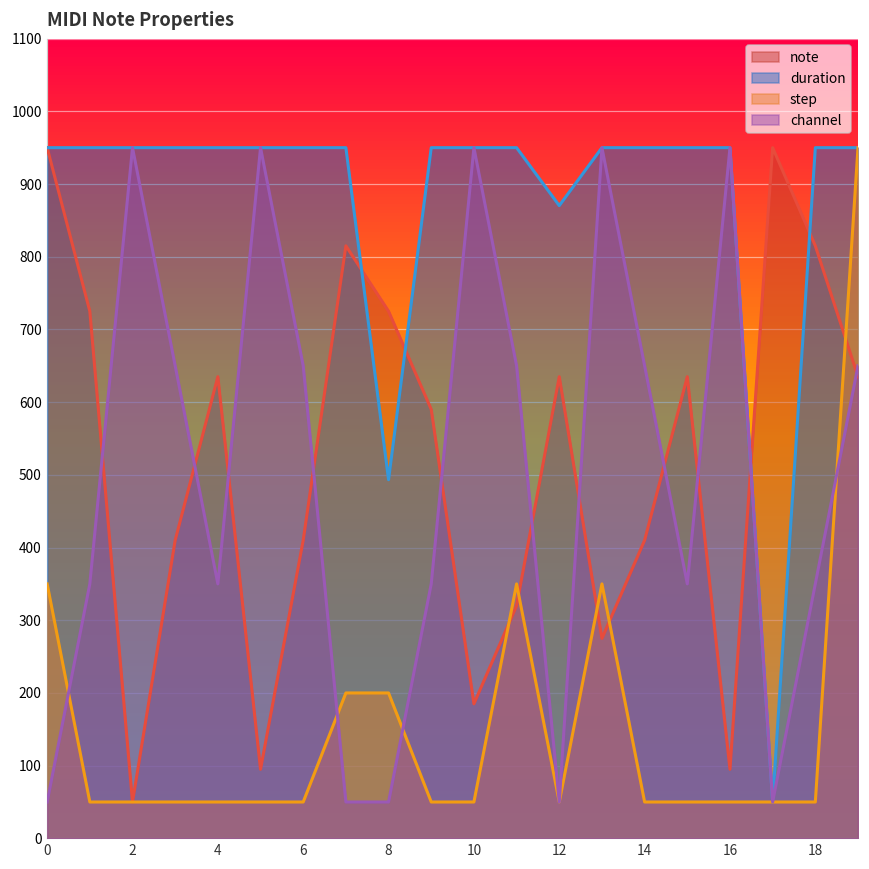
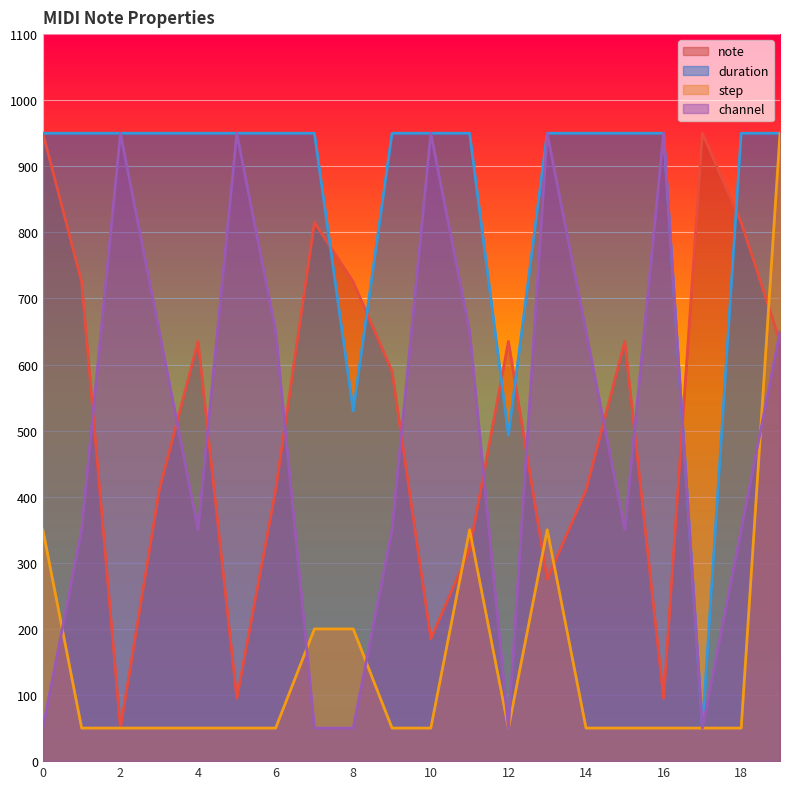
duration, 8: 490 -> 530
duration, 12: 870 -> 490
